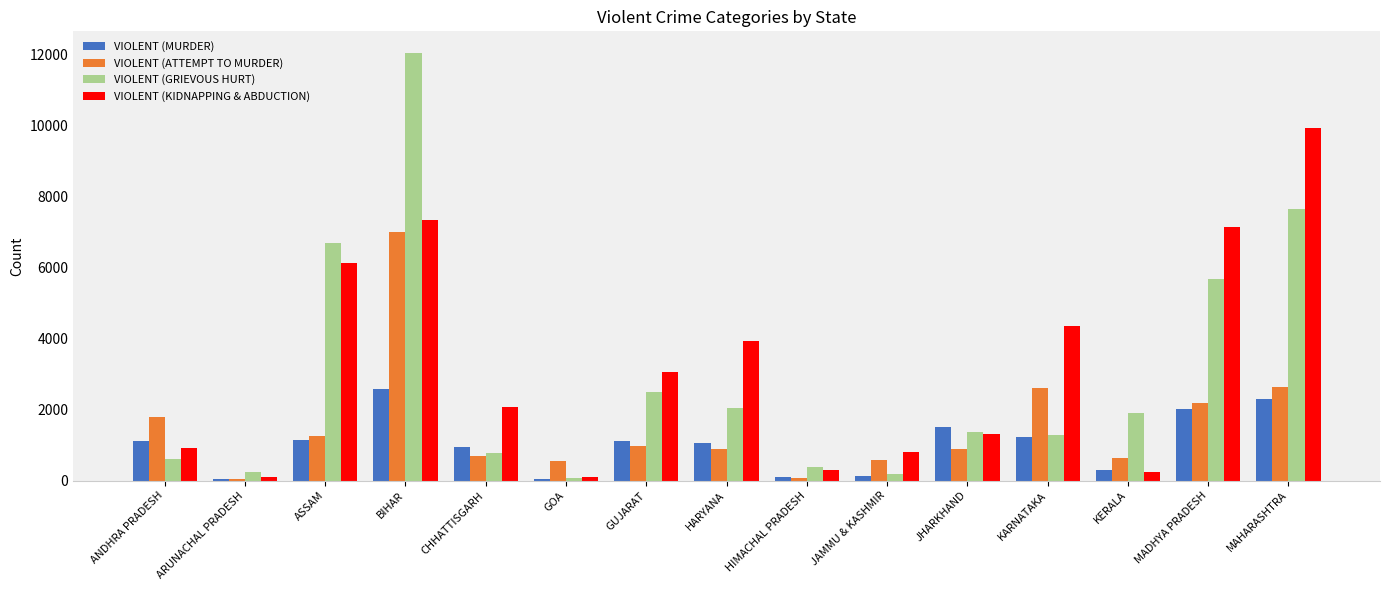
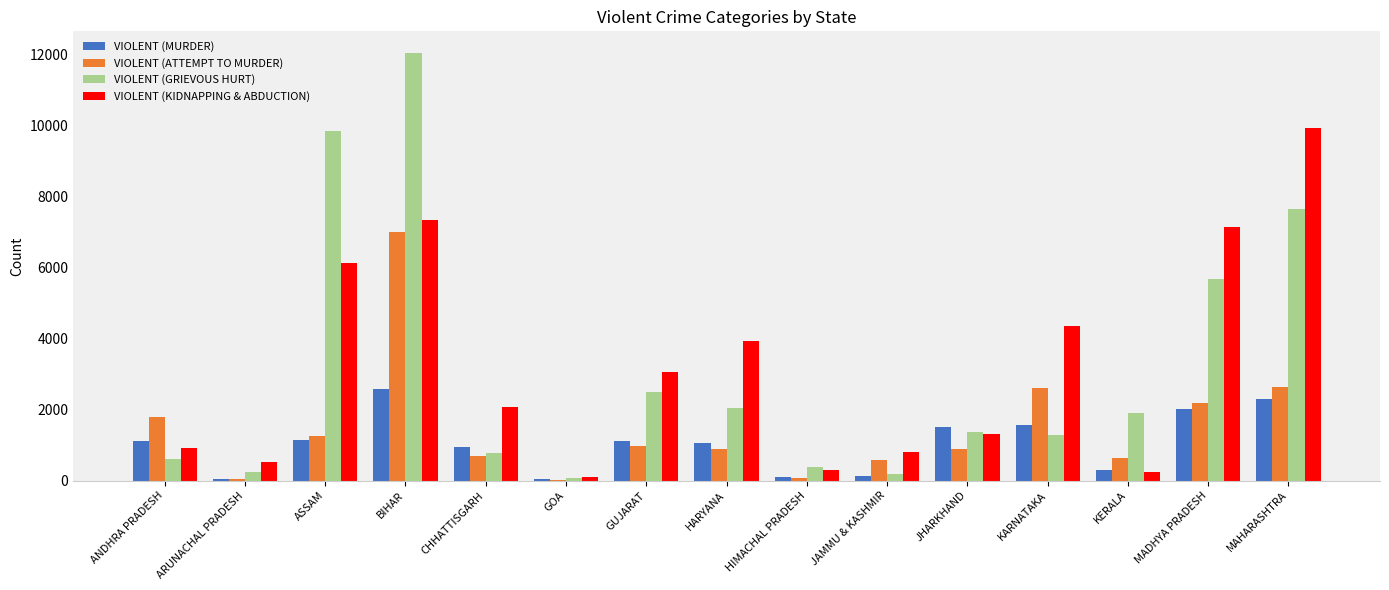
VIOLENT (KIDNAPPING & ABDUCTION), ARUNACHAL PRADESH: 100 -> 500
VIOLENT (GRIEVOUS HURT), ASSAM: 6700 -> 9800
VIOLENT (ATTEMPT TO MURDER), GOA: 600 -> 0
VIOLENT (MURDER), KARNATAKA: 1200 -> 1600
